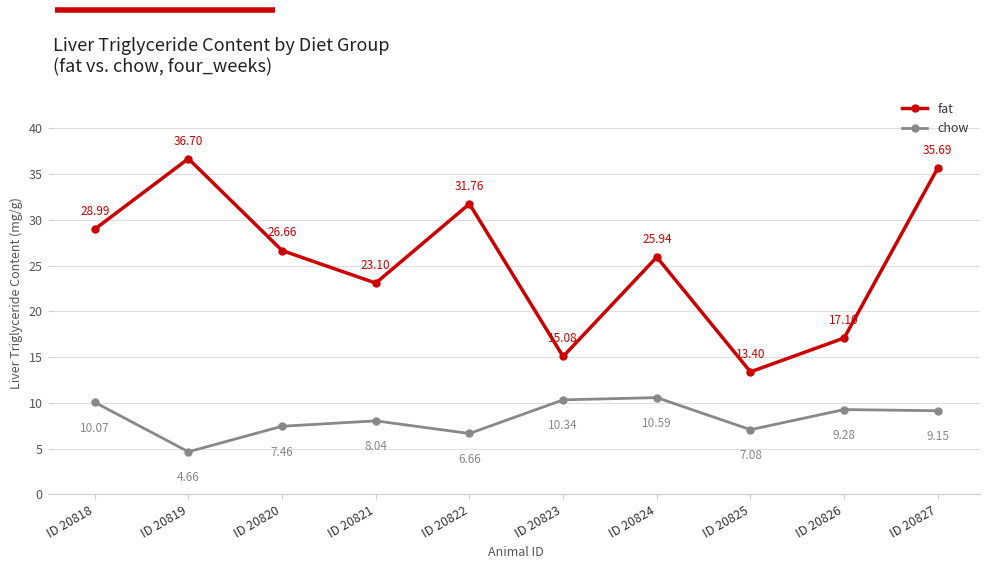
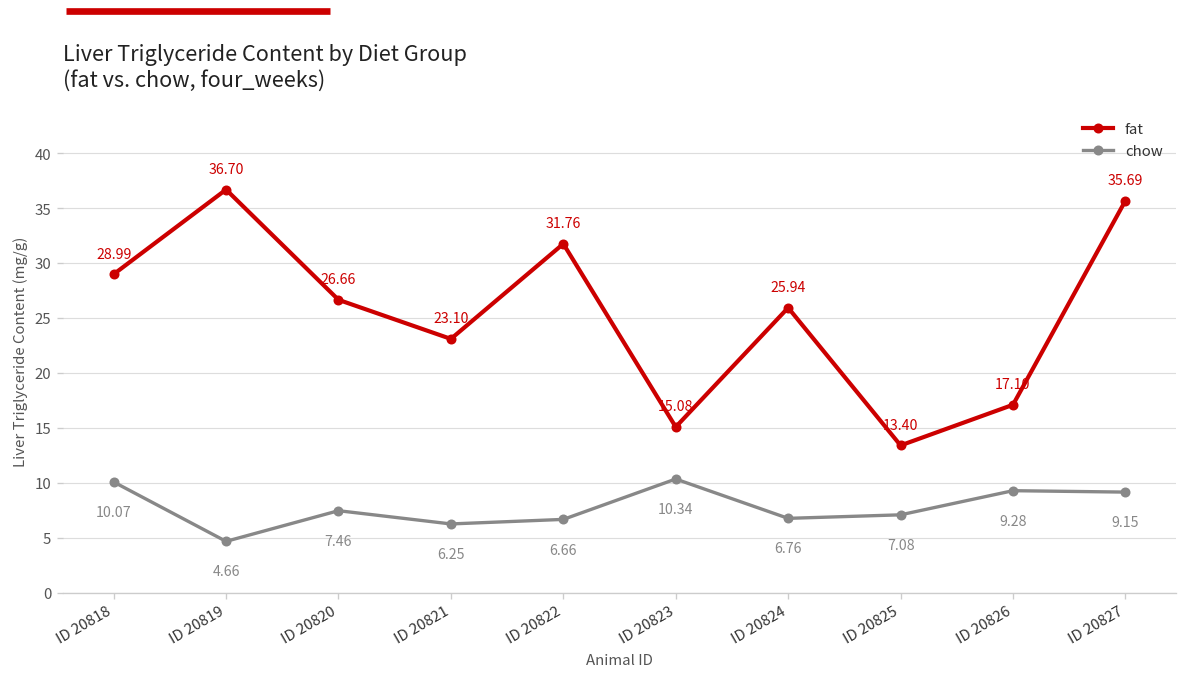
chow, ID 20821: 8.04 -> 6.25
chow, ID 20824: 10.59 -> 6.76
